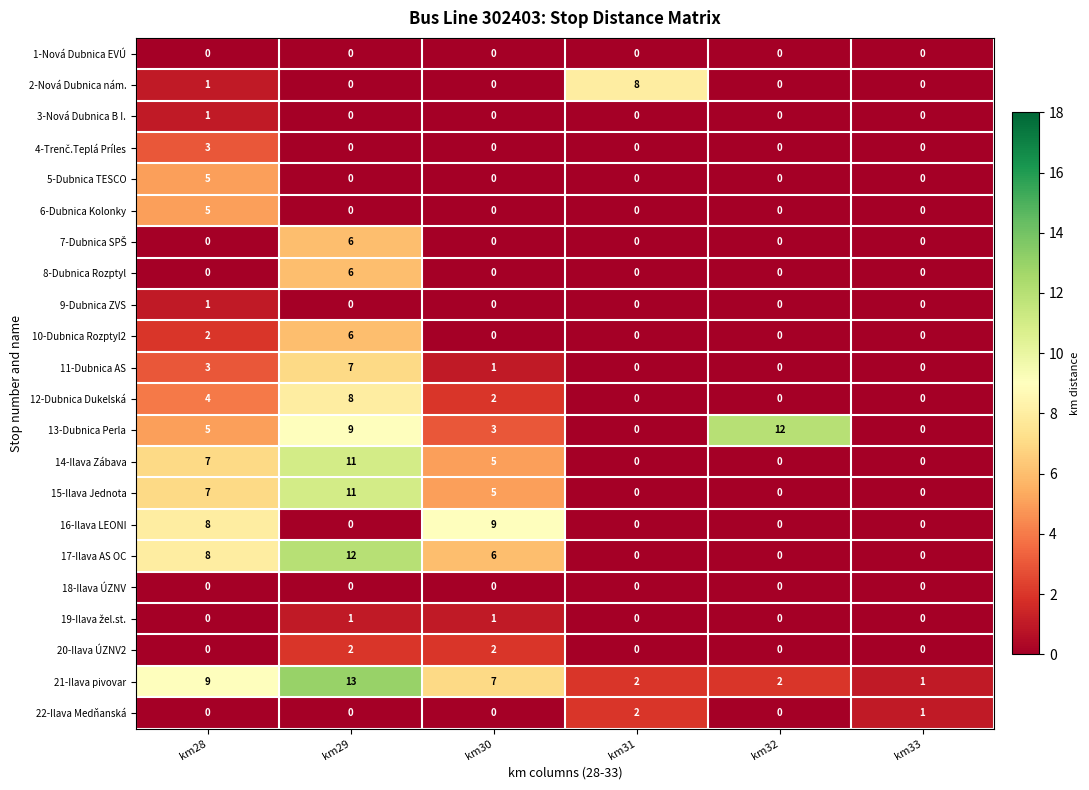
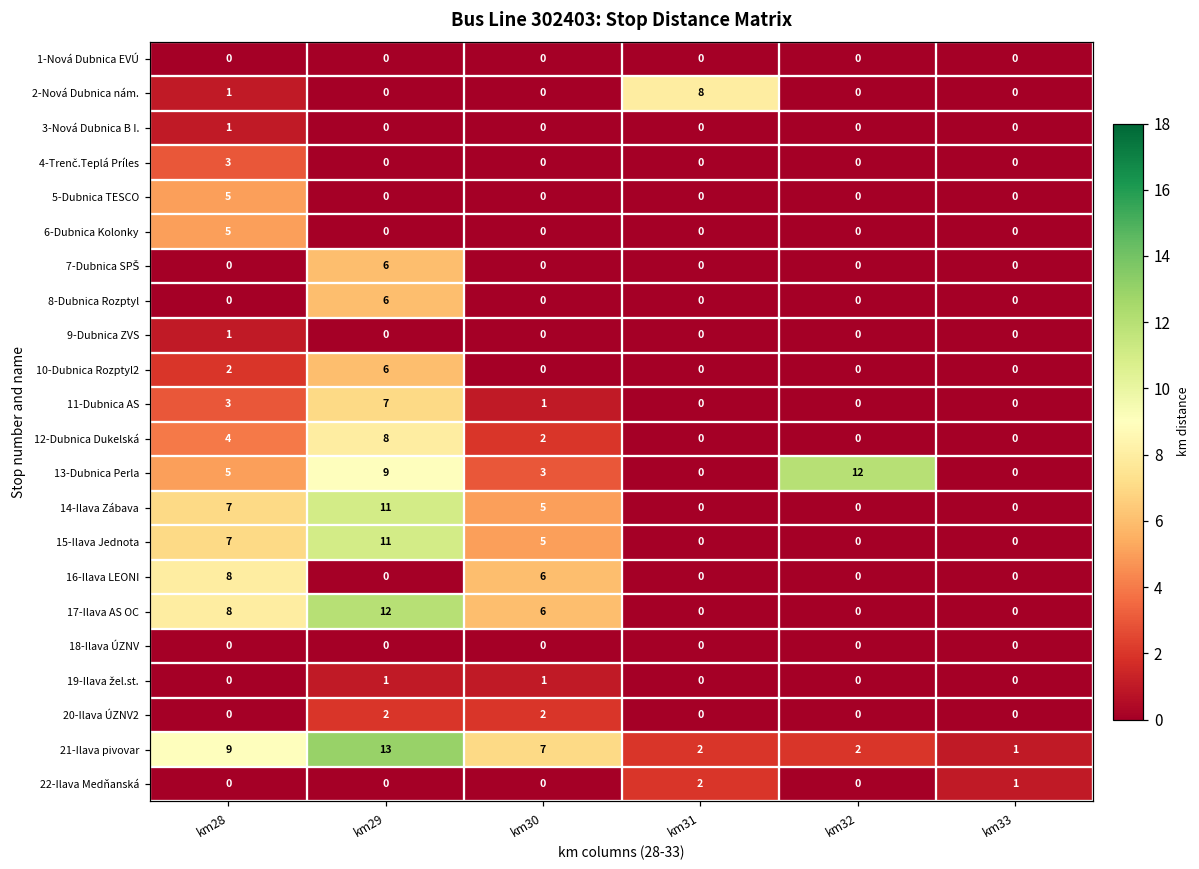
16-Ilava LEONI, km30: 9 -> 6
